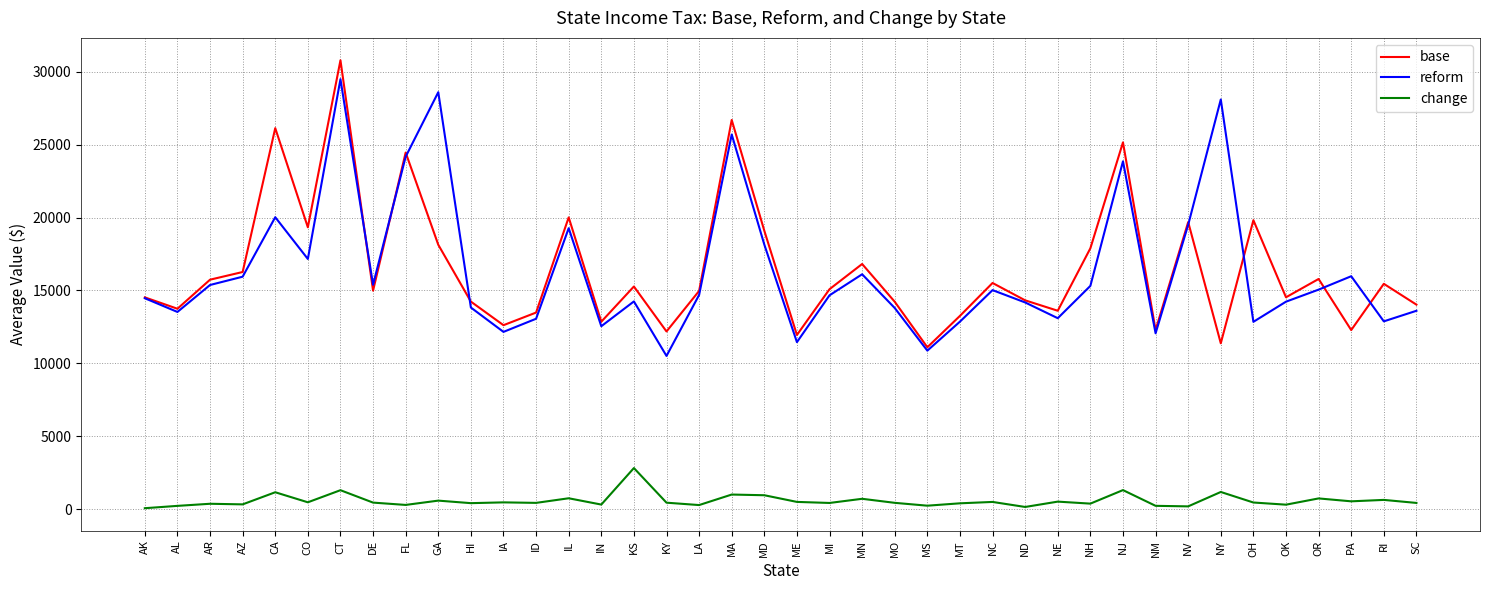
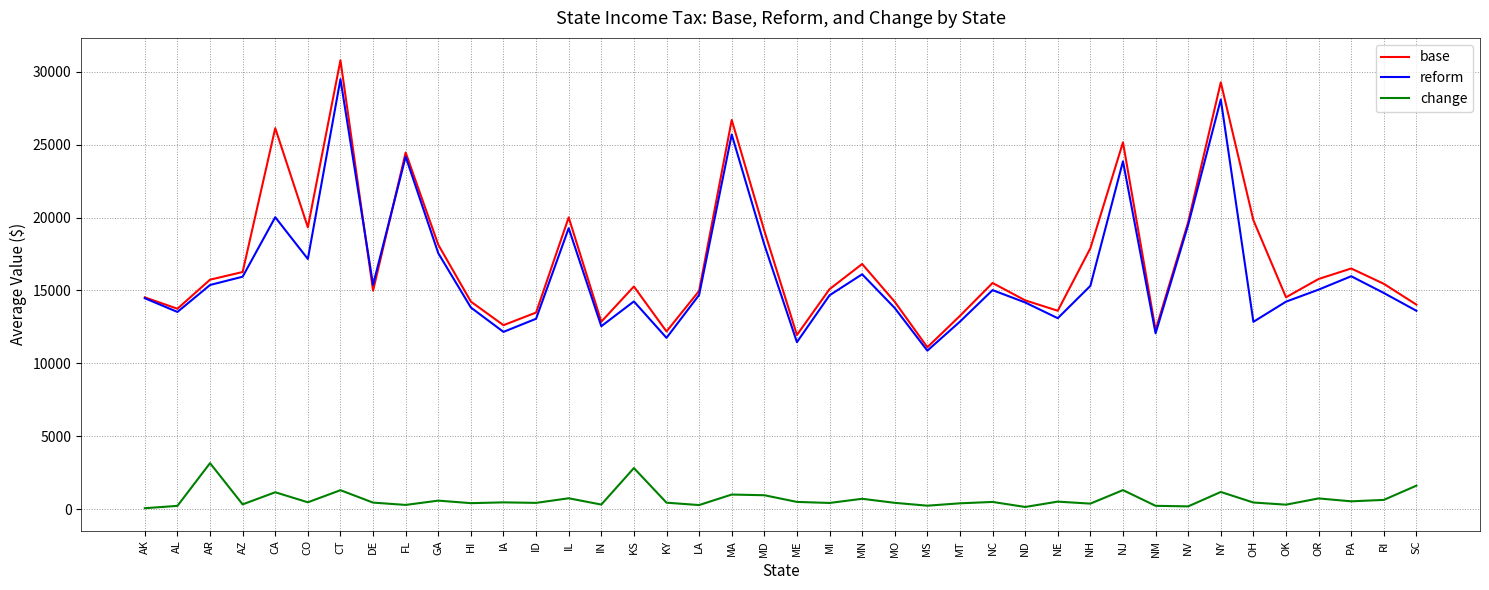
change, AR: 400 -> 3200
reform, GA: 28600 -> 17600
reform, KY: 10500 -> 11700
base, NY: 11400 -> 29300
base, PA: 12300 -> 16500
reform, RI: 12900 -> 14800
change, SC: 400 -> 1600
